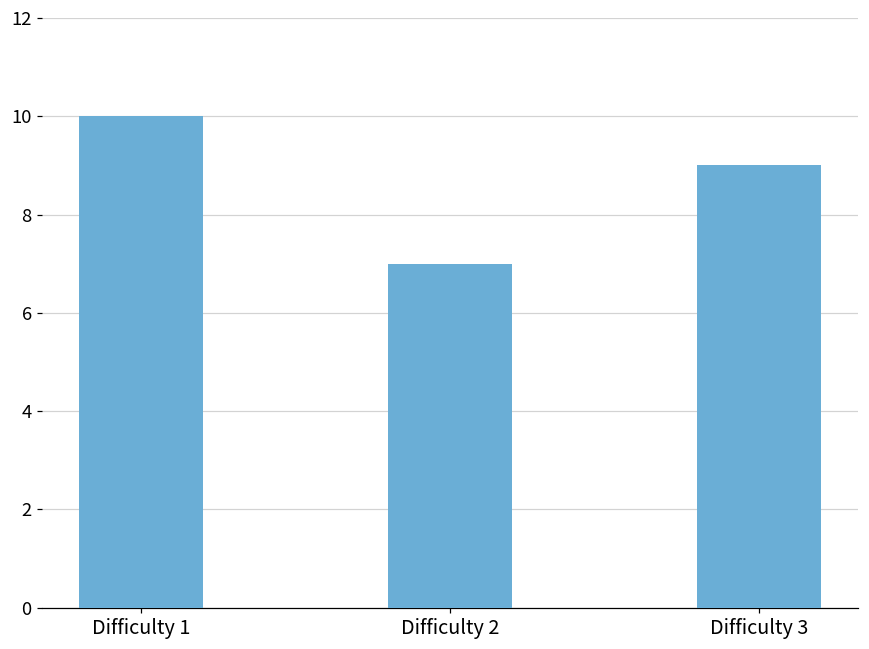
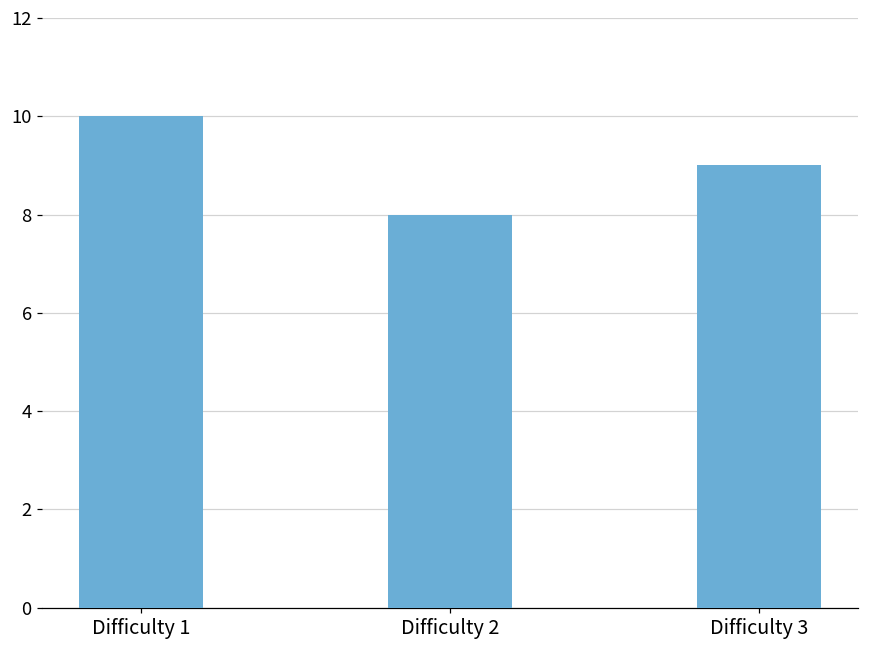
Difficulty 2: 7 -> 8
